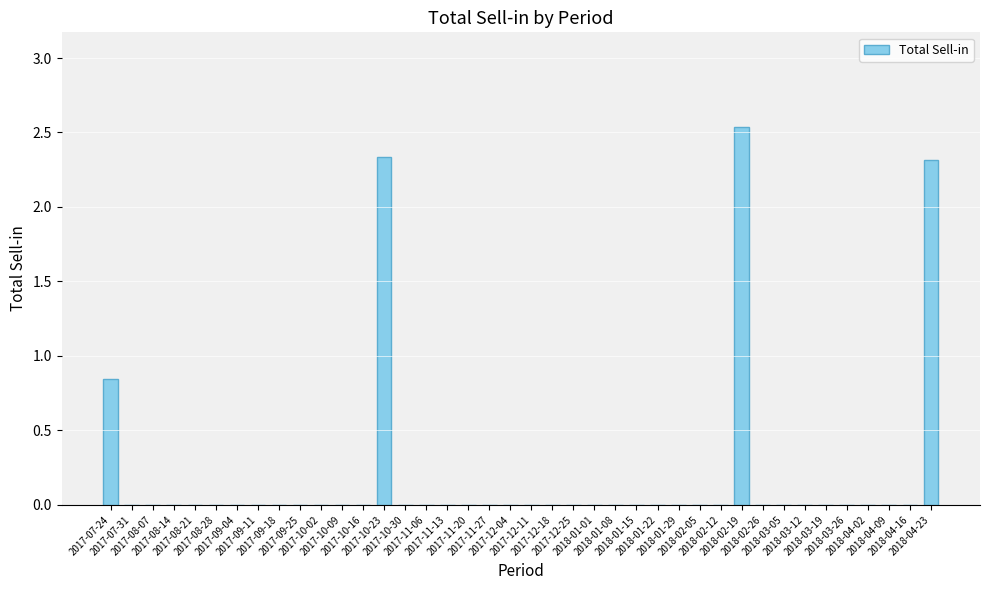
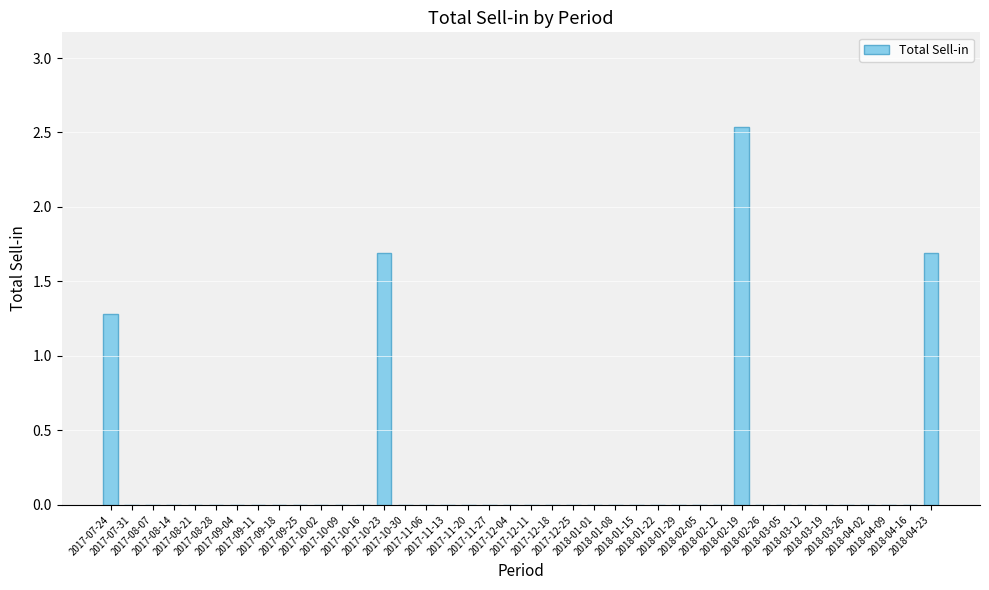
2017-07-24: 0.85 -> 1.28
2017-10-23: 2.33 -> 1.69
2018-04-23: 2.32 -> 1.69
